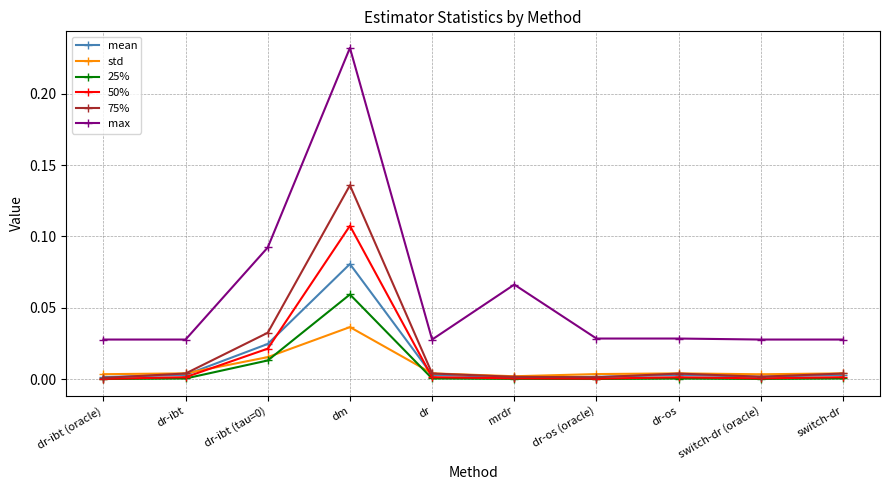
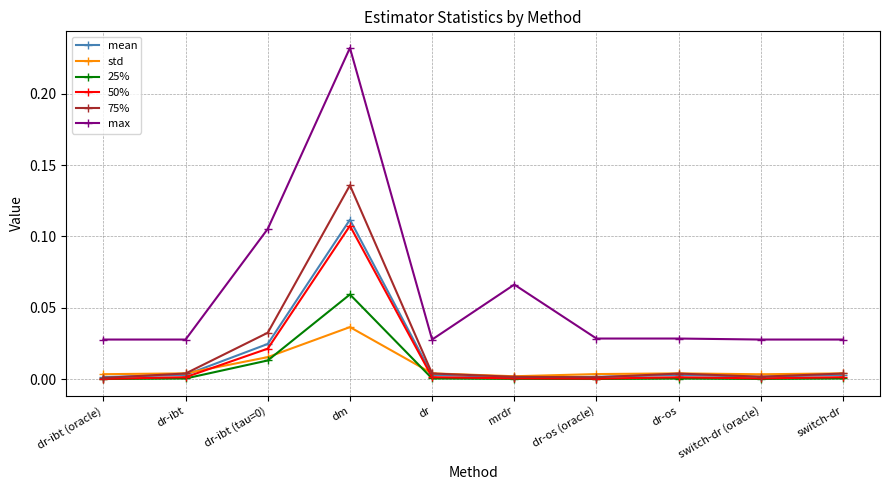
max, dr-ibt (tau=0): 0.092 -> 0.105
mean, dm: 0.081 -> 0.112
